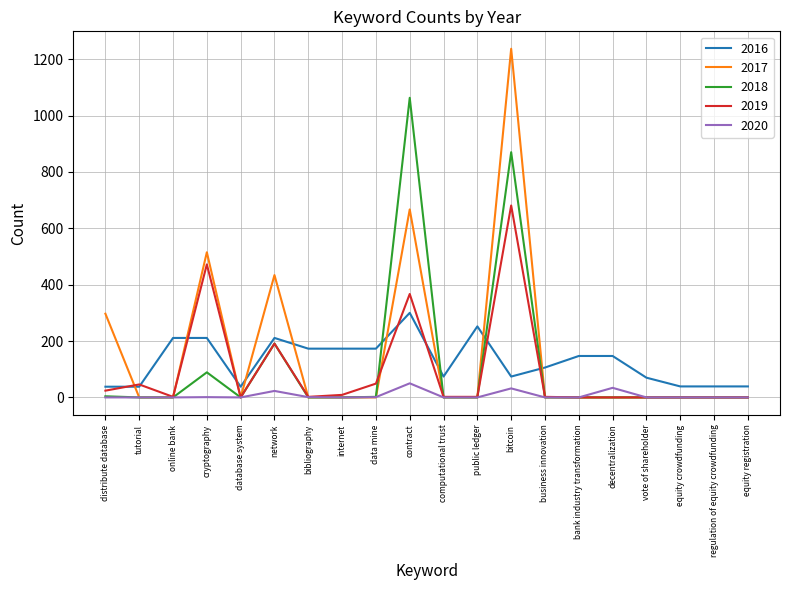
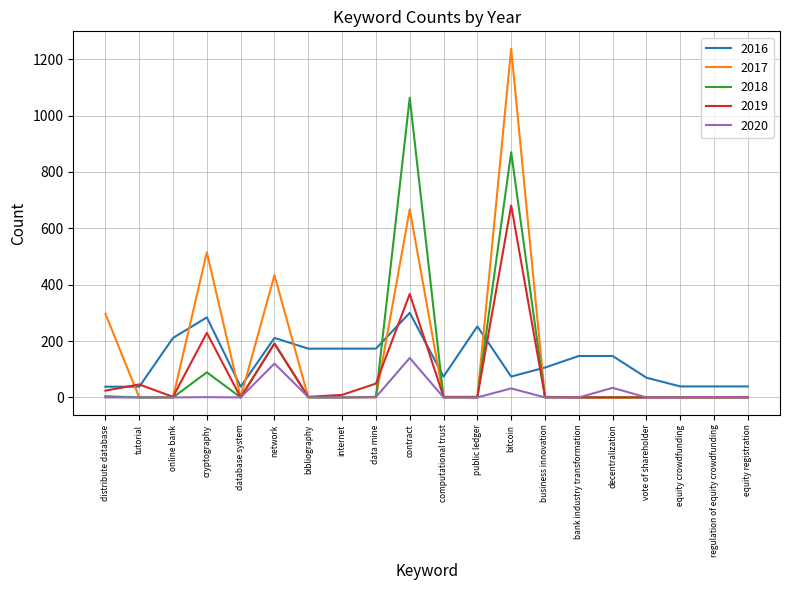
2016, cryptography: 210 -> 280
2019, cryptography: 470 -> 230
2020, network: 20 -> 120
2020, contract: 50 -> 140
